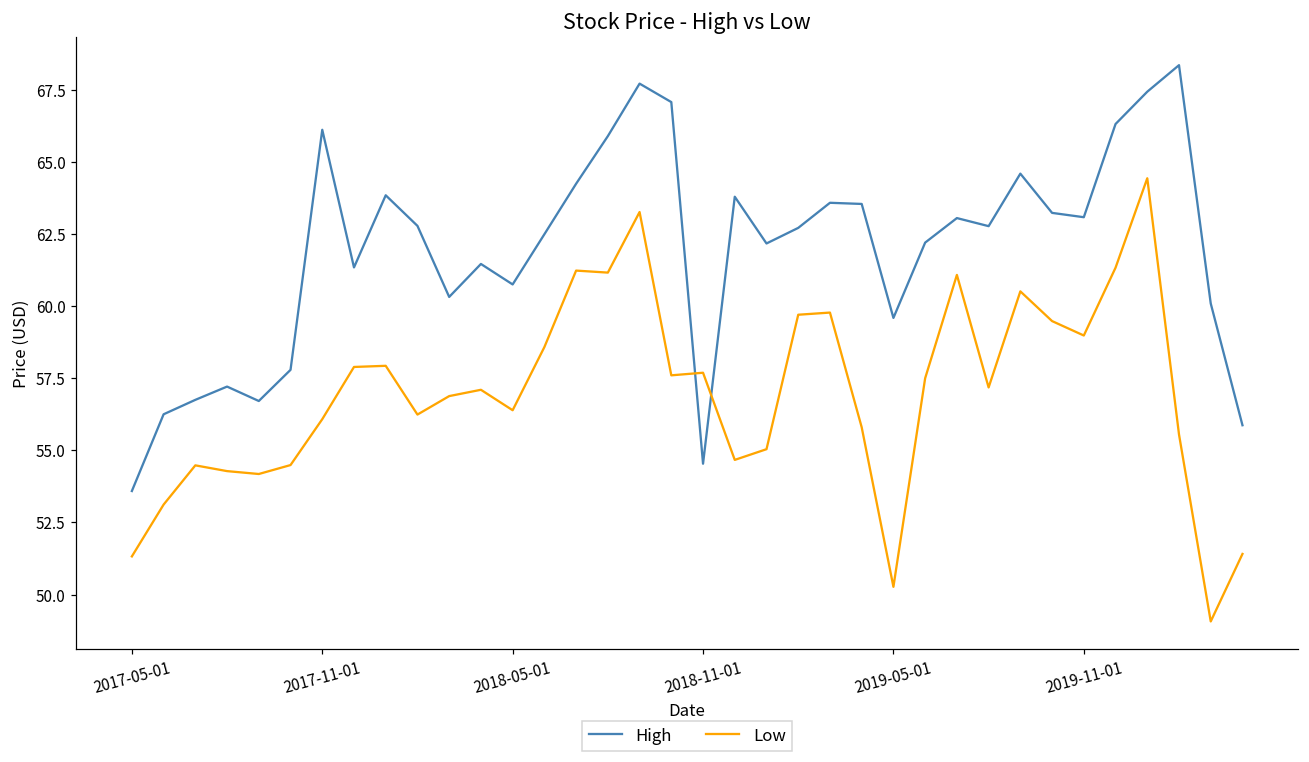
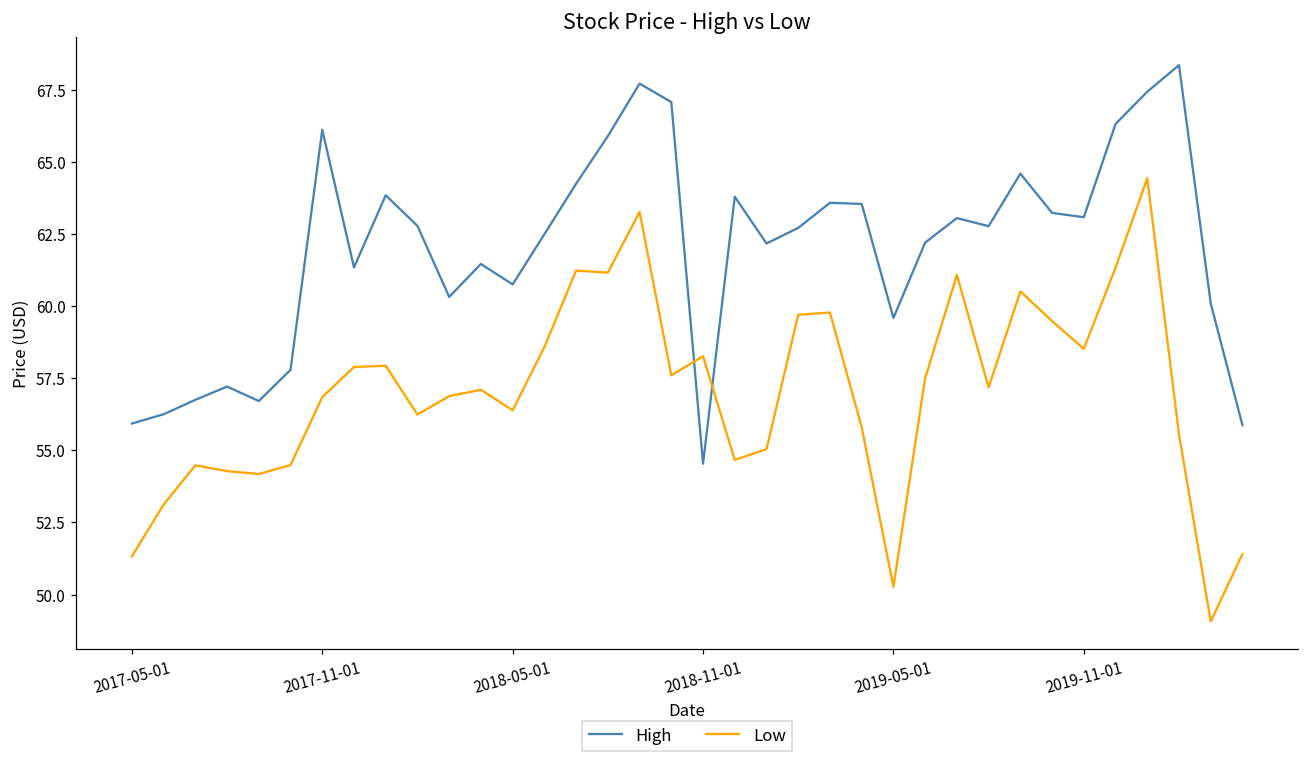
High, 2017-05-01: 53.6 -> 55.9
Low, 2017-11-01: 56.1 -> 56.8
Low, 2018-11-01: 57.7 -> 58.3
Low, 2019-11-01: 59.0 -> 58.5
